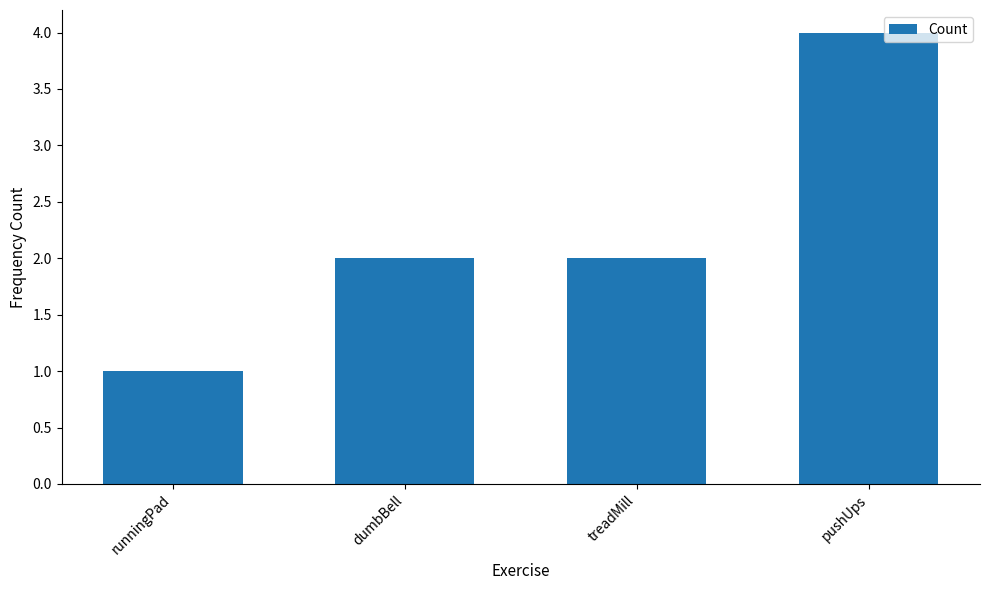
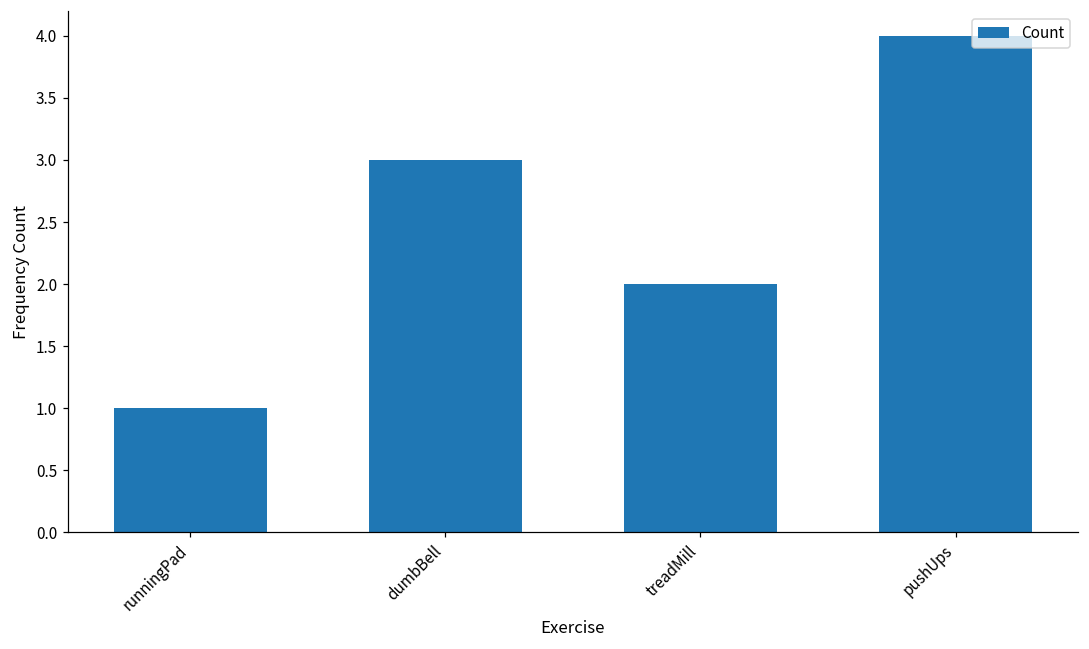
dumbBell: 2 -> 3
